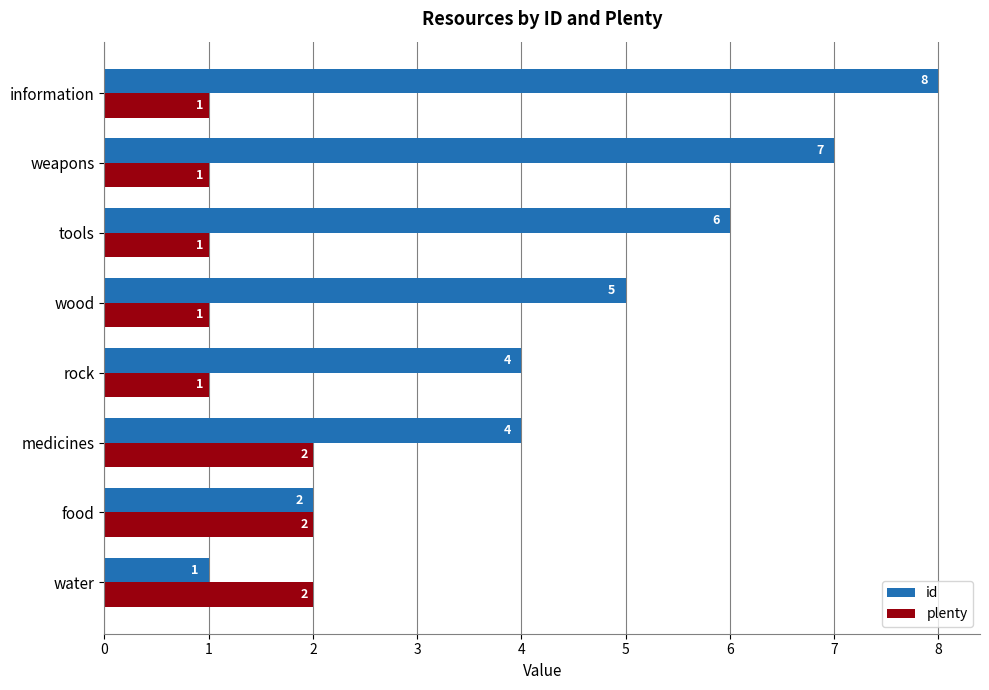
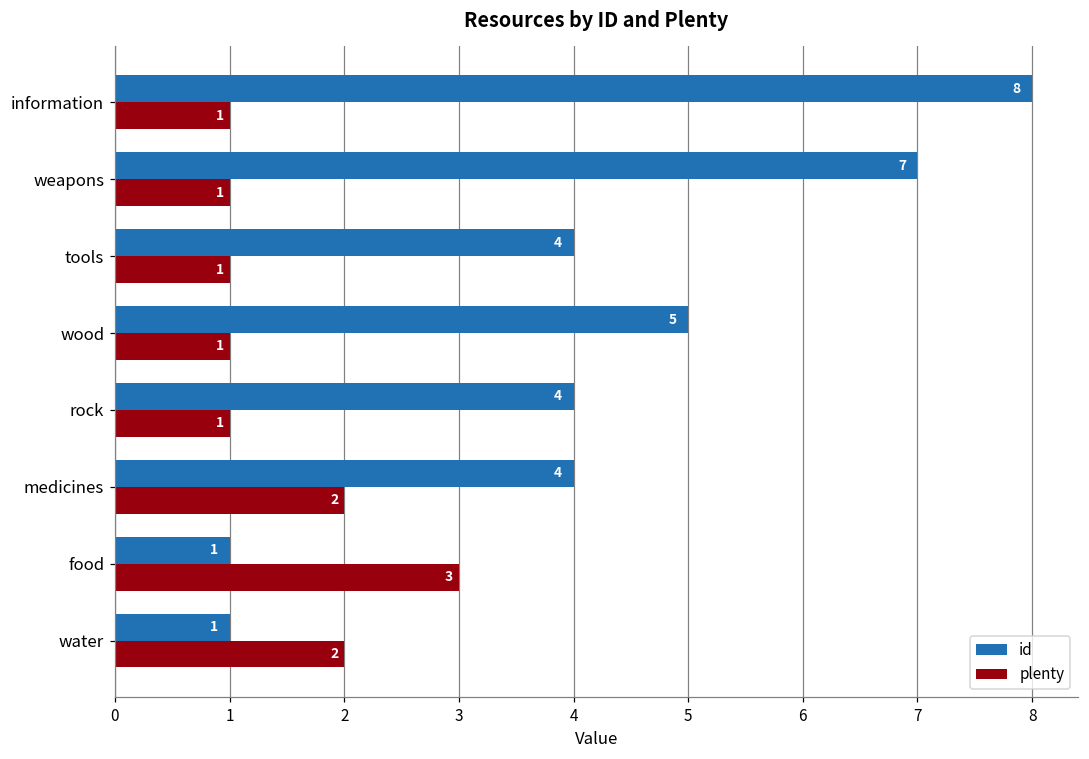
id, tools: 6 -> 4
id, food: 2 -> 1
plenty, food: 2 -> 3
